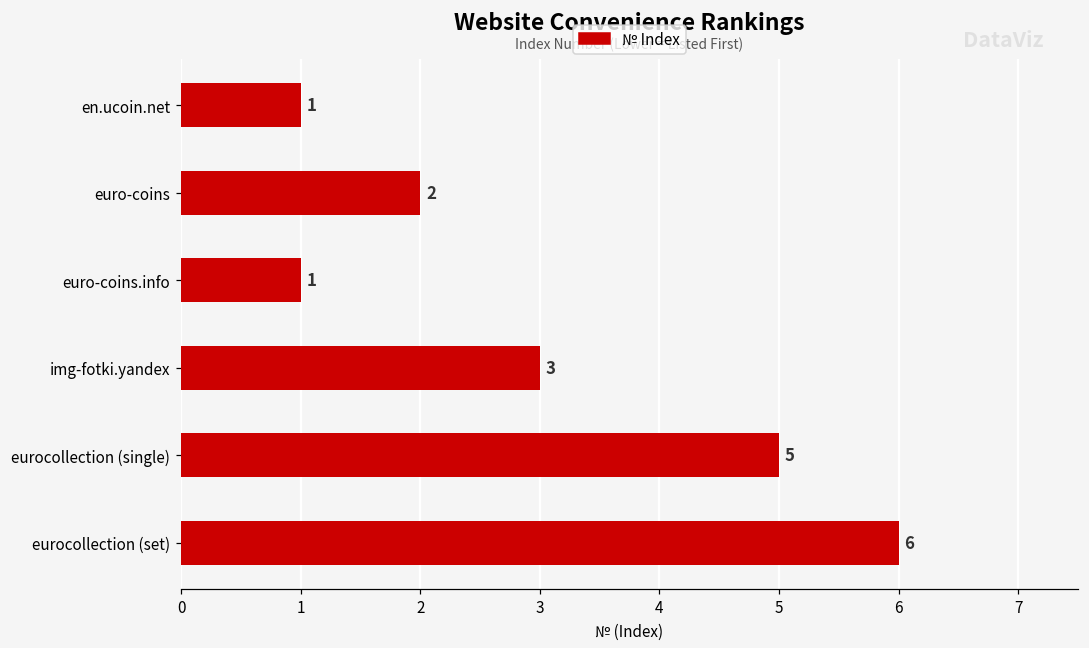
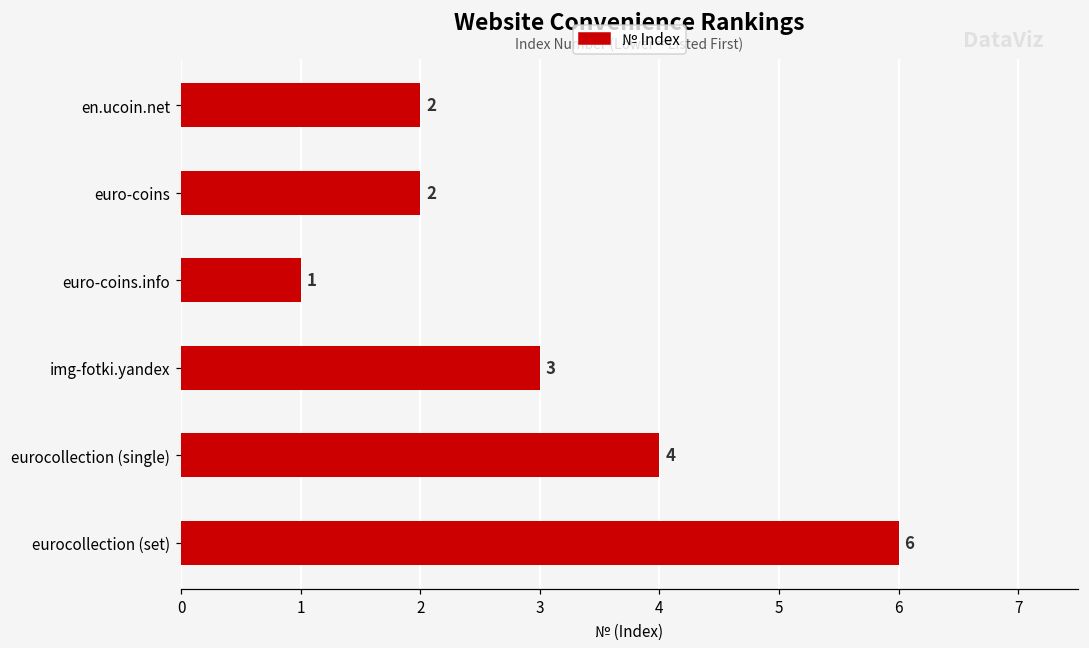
en.ucoin.net: 1 -> 2
eurocollection (single): 5 -> 4
